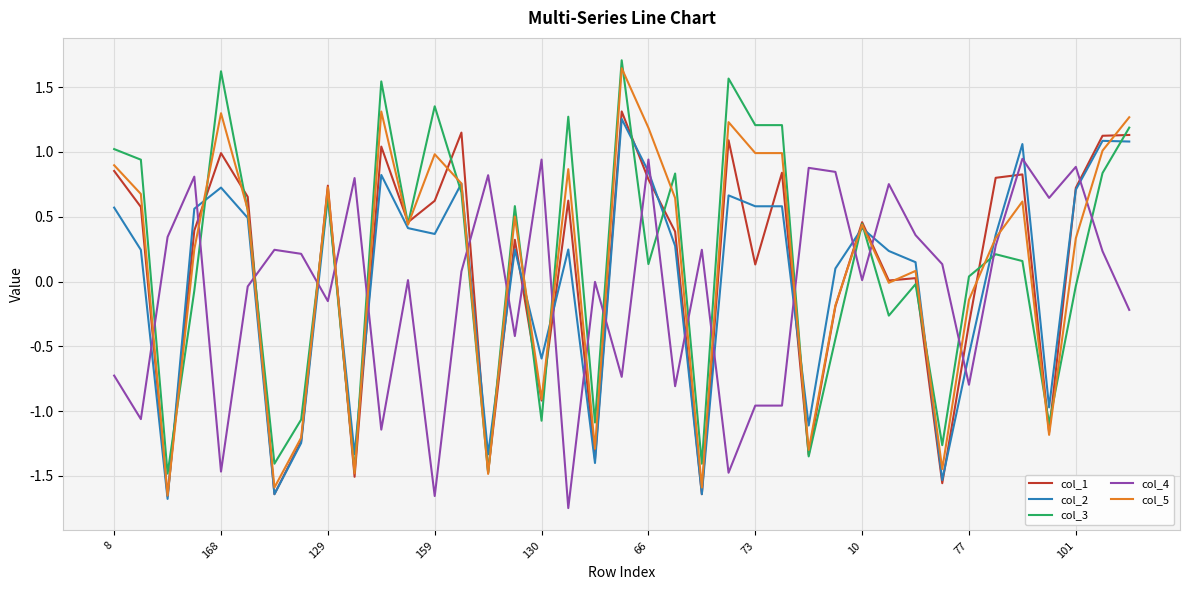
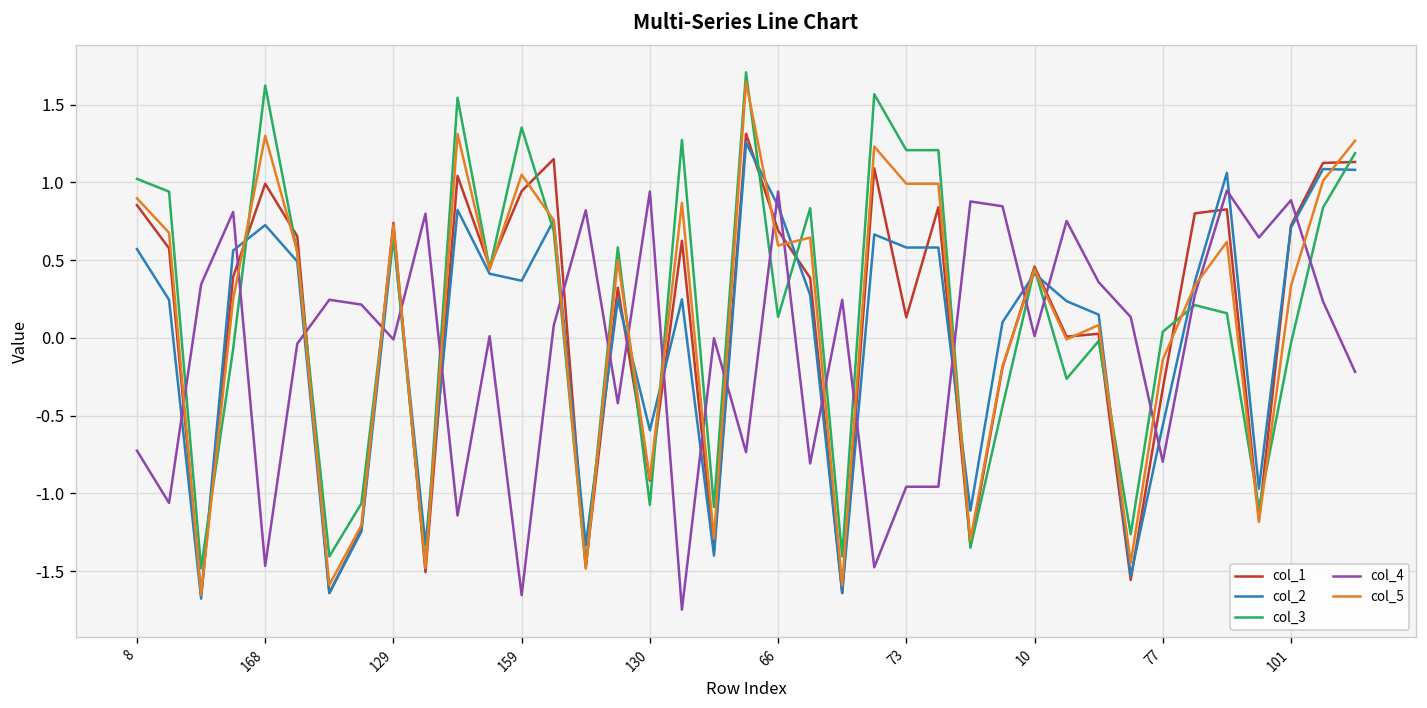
col_4, 129: -0.15 -> -0.01
col_1, 159: 0.62 -> 0.94
col_5, 159: 0.98 -> 1.05
col_1, 66: 0.79 -> 0.69
col_5, 66: 1.19 -> 0.59
